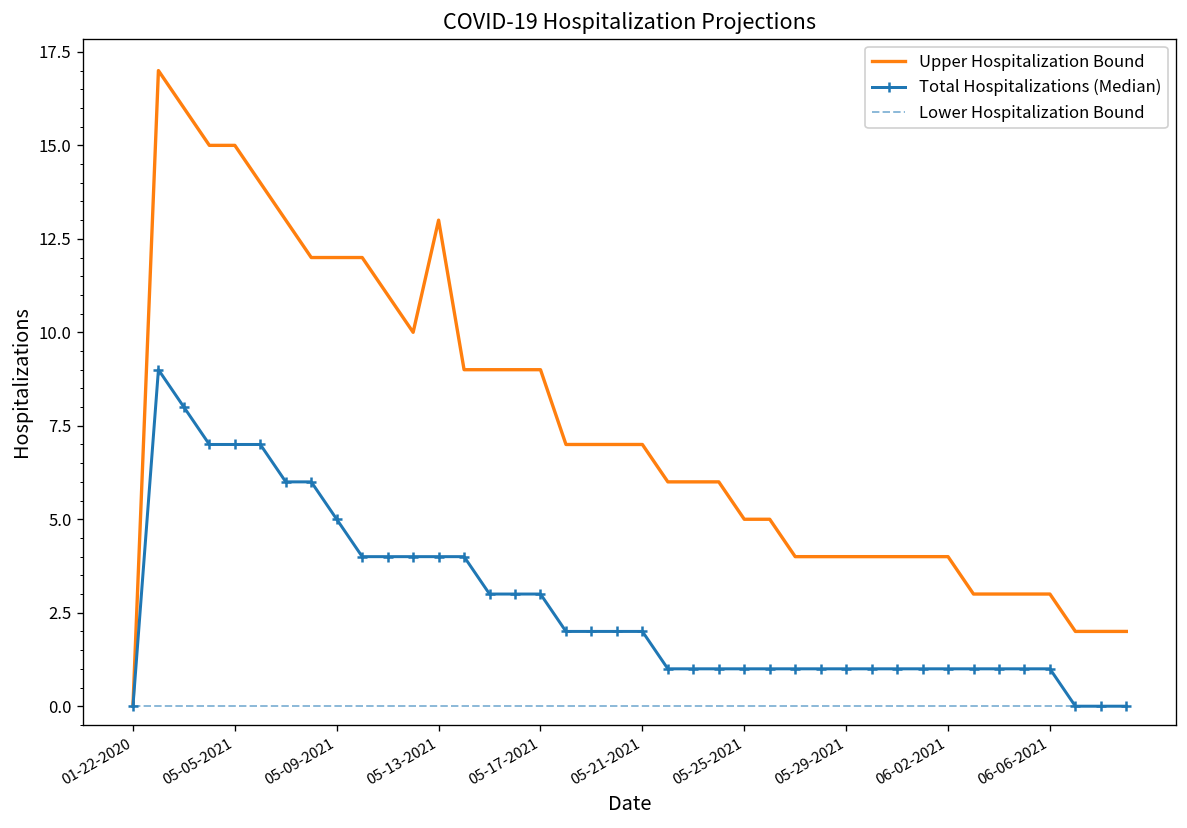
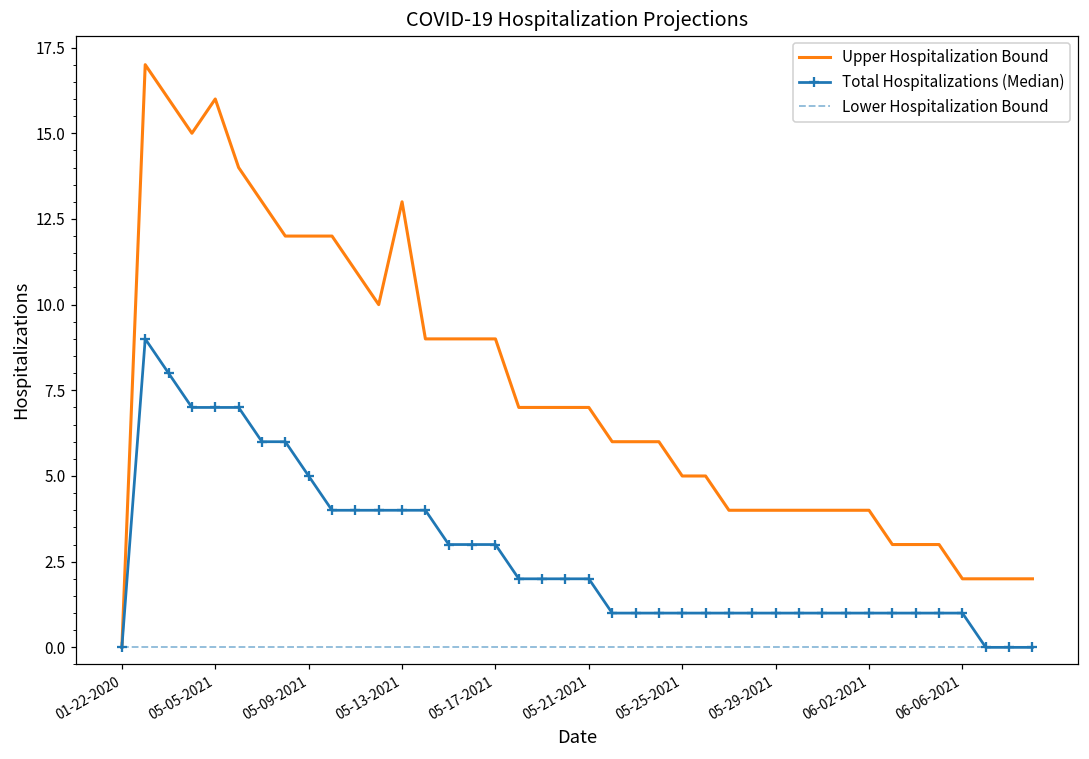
Upper Hospitalization Bound, 05-05-2021: 15 -> 16
Upper Hospitalization Bound, 06-06-2021: 3 -> 2
